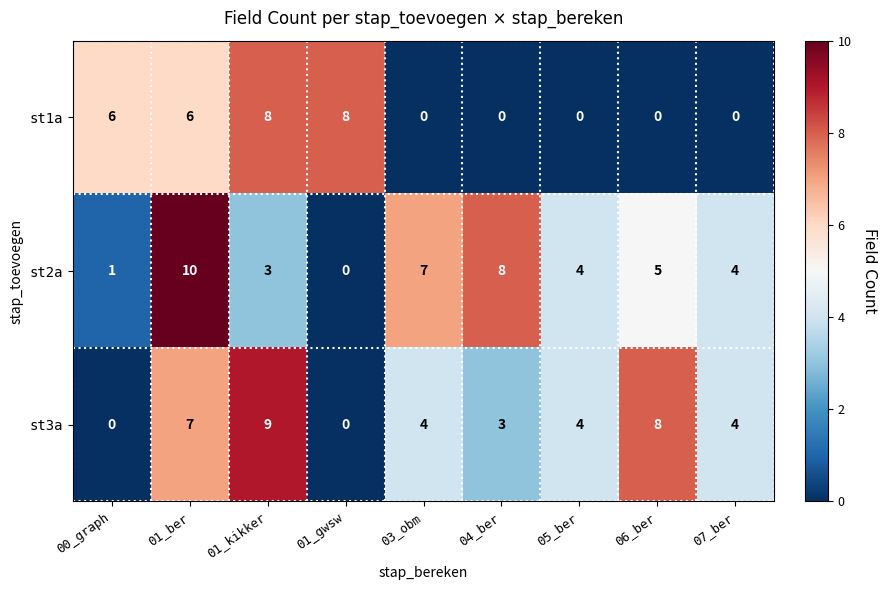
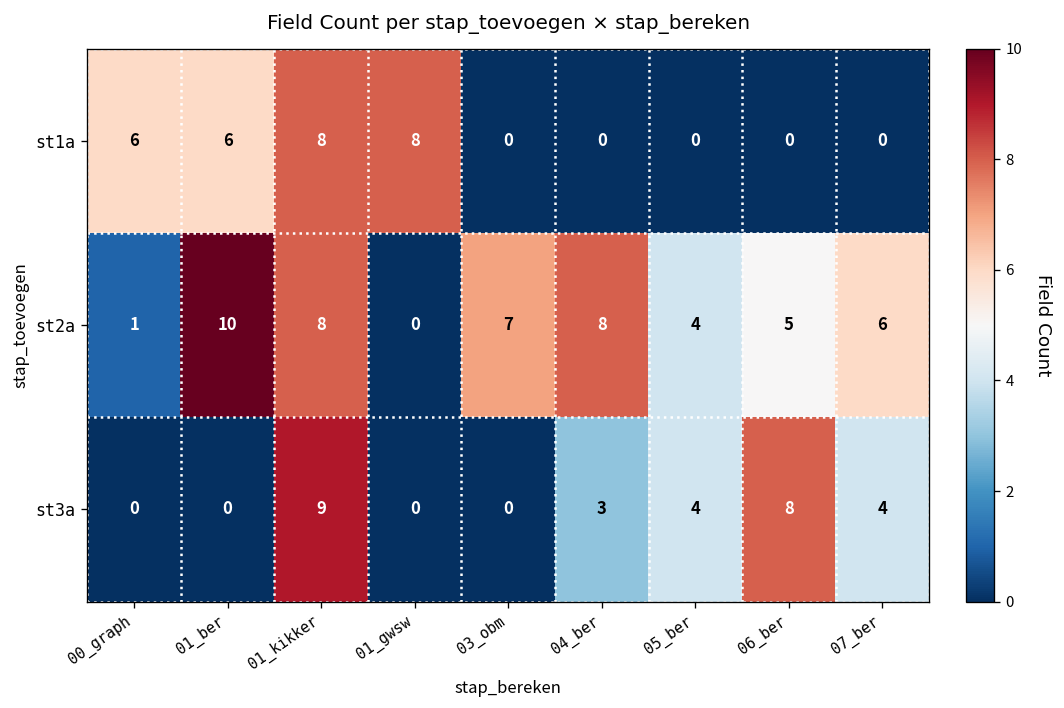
st2a, 01_kikker: 3 -> 8
st2a, 07_ber: 4 -> 6
st3a, 01_ber: 7 -> 0
st3a, 03_obm: 4 -> 0
